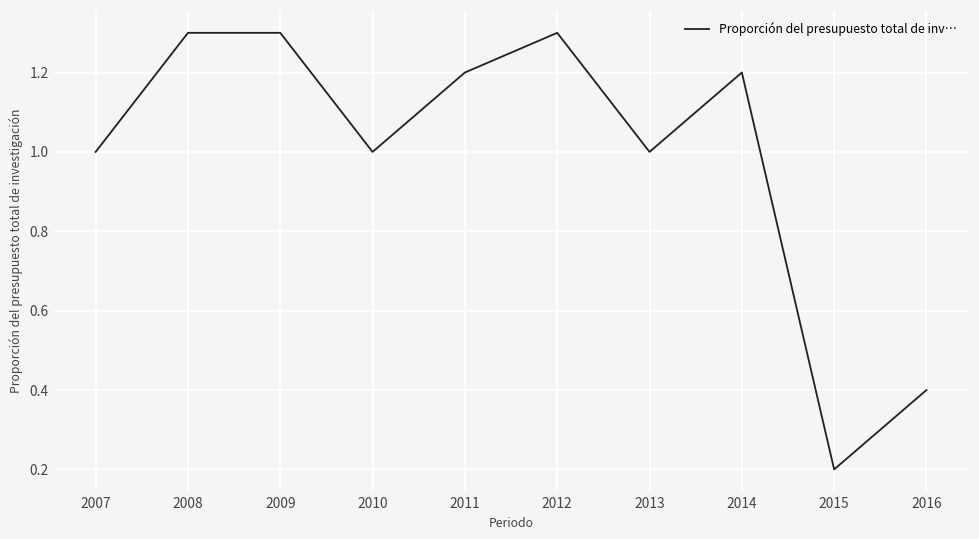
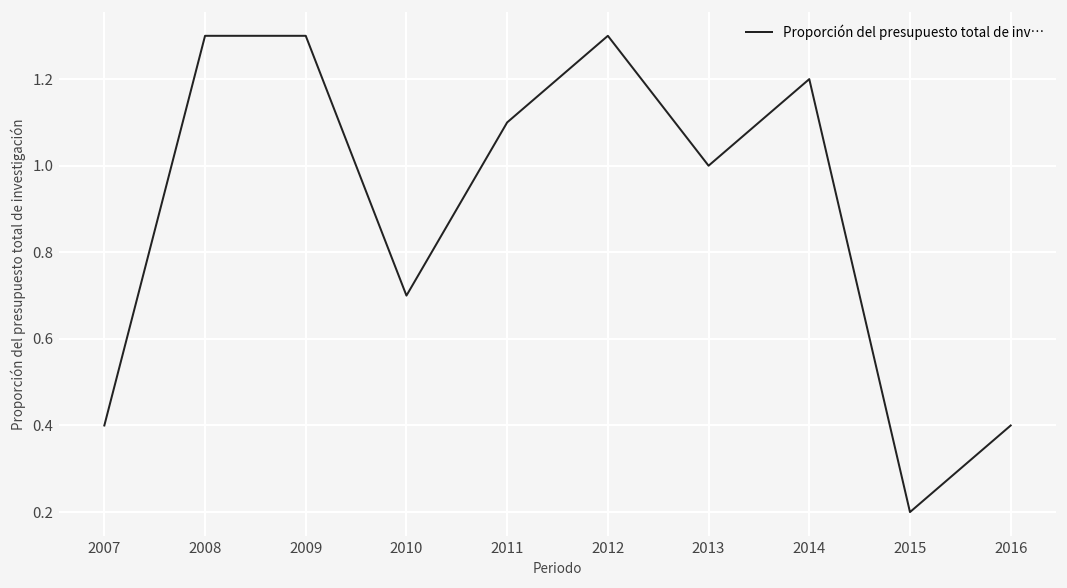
2007: 1.0 -> 0.4
2010: 1.0 -> 0.7
2011: 1.2 -> 1.1
